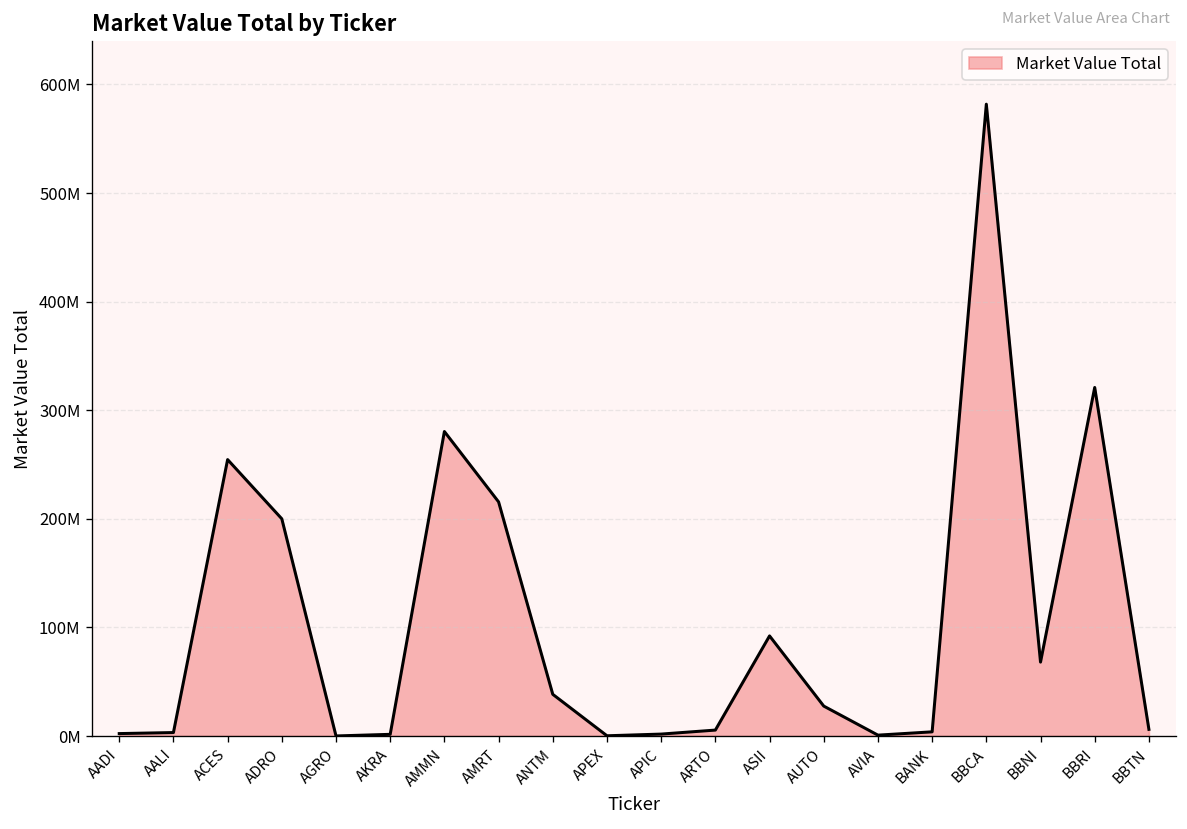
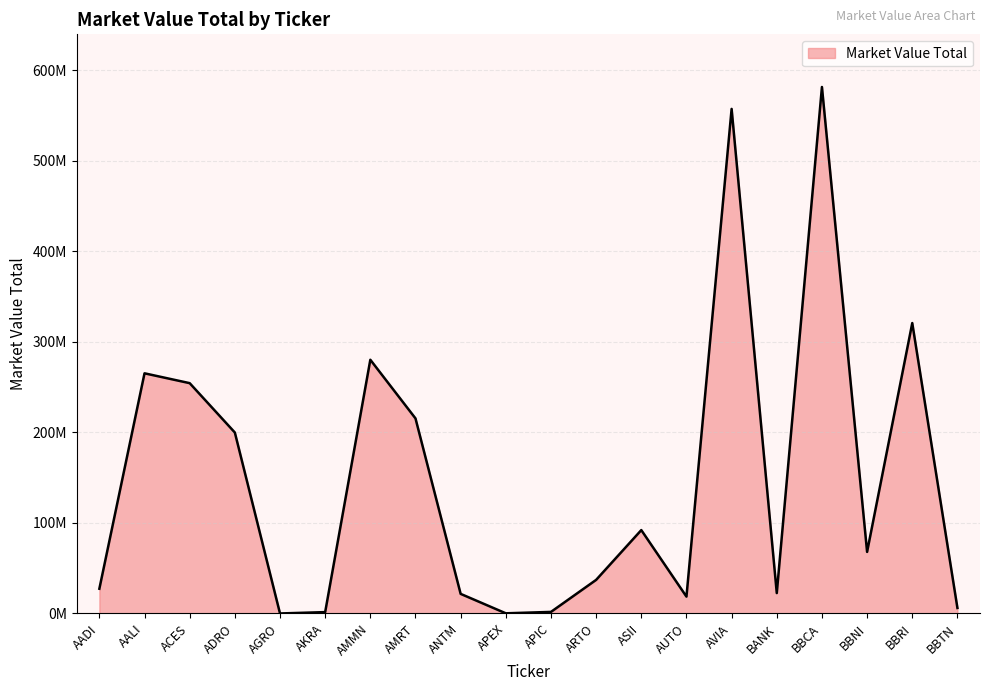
AADI: 0 -> 30000000
AALI: 0 -> 270000000
ANTM: 40000000 -> 20000000
ARTO: 10000000 -> 40000000
AUTO: 30000000 -> 20000000
AVIA: 0 -> 560000000
BANK: 0 -> 20000000
